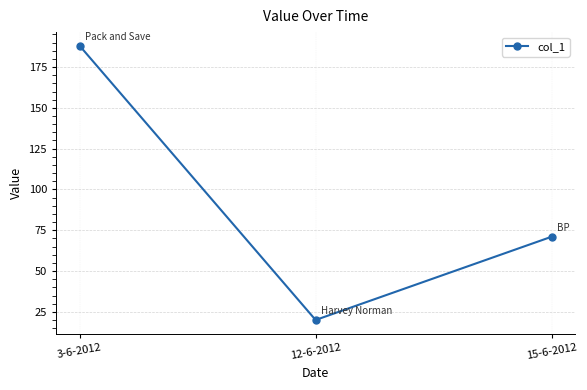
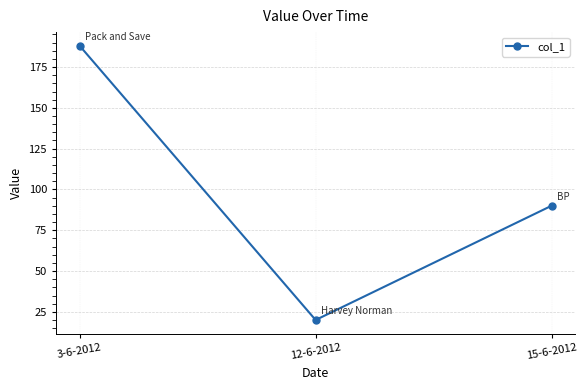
15-6-2012: 71 -> 90
